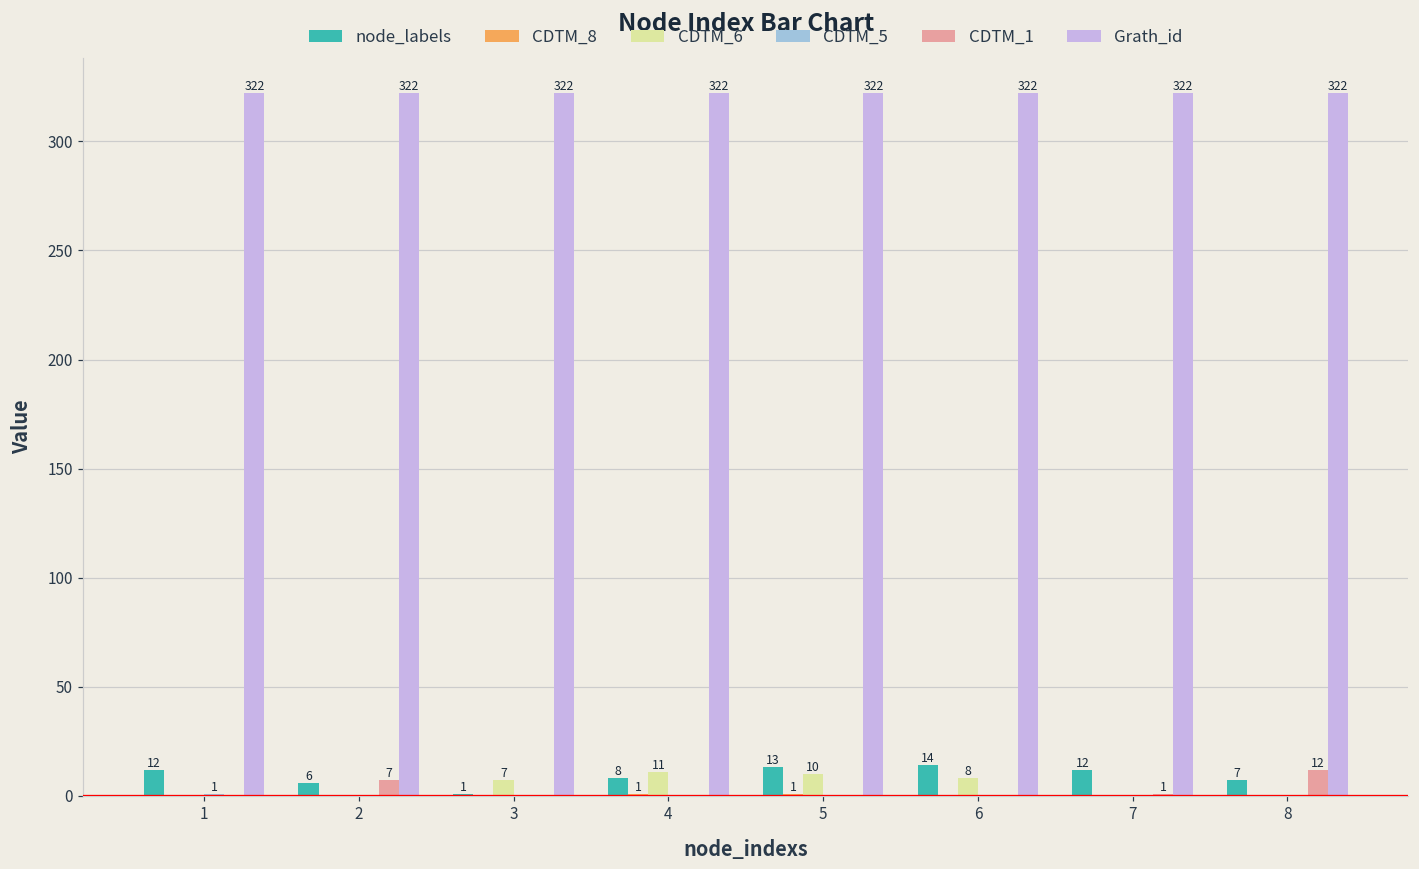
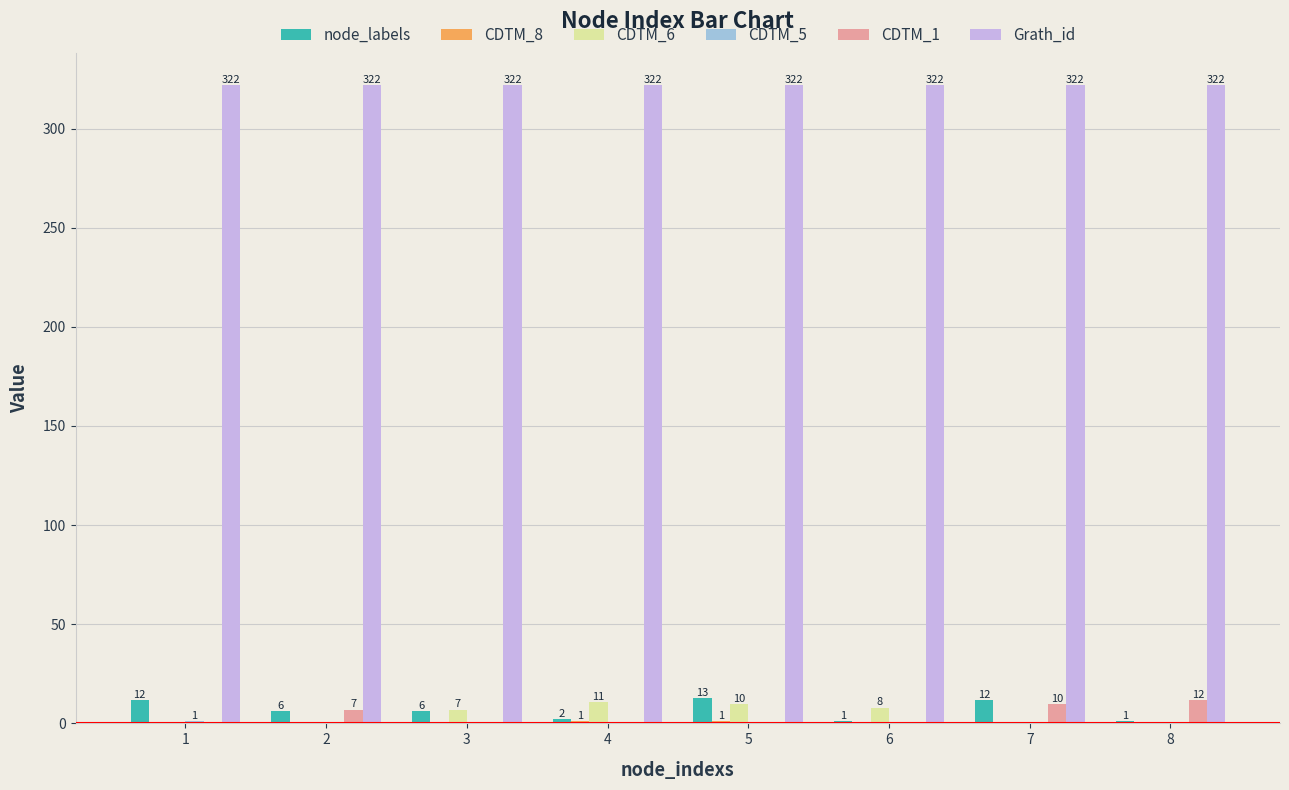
node_labels, 3: 1 -> 6
node_labels, 4: 8 -> 2
node_labels, 6: 14 -> 1
CDTM_1, 7: 1 -> 10
node_labels, 8: 7 -> 1
